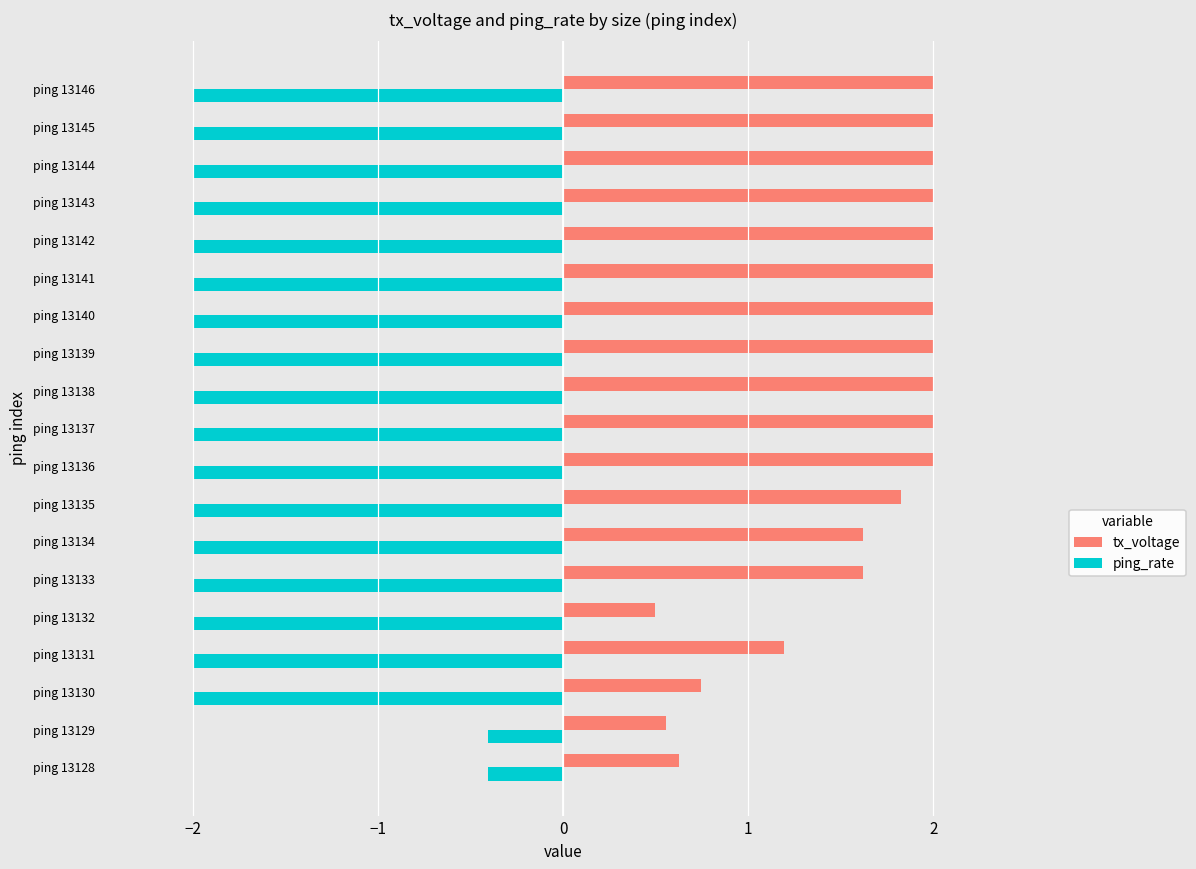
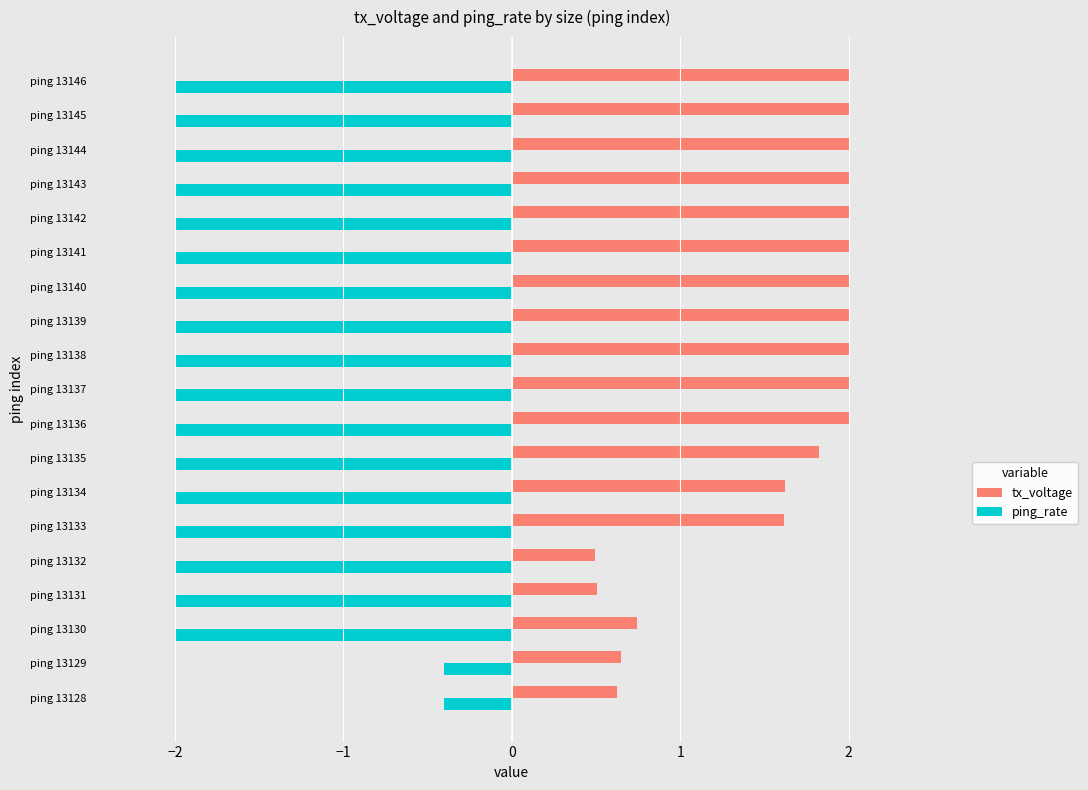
tx_voltage, ping 13131: 1.19 -> 0.50
tx_voltage, ping 13129: 0.56 -> 0.65
